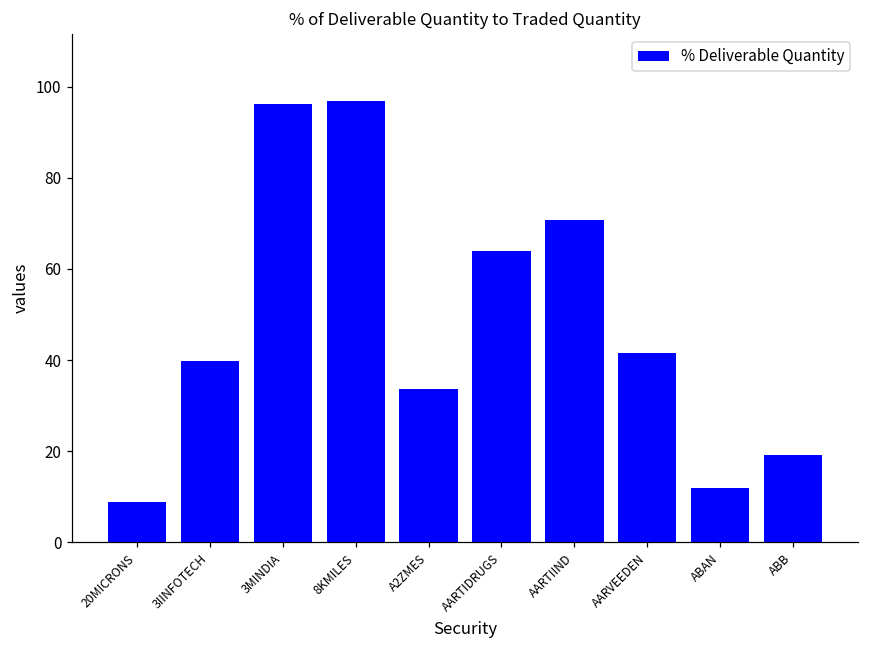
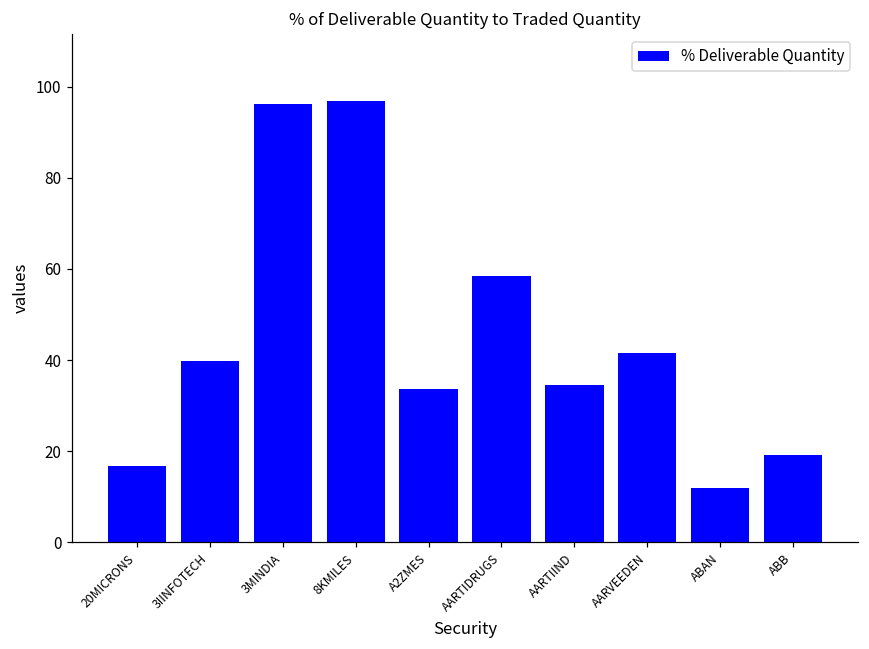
20MICRONS: 9 -> 17
AARTIDRUGS: 64 -> 58
AARTIIND: 71 -> 35
